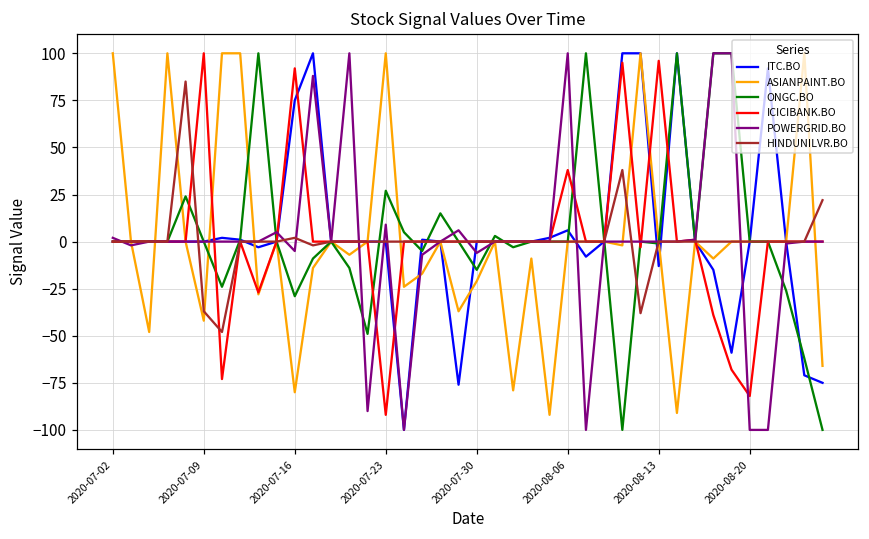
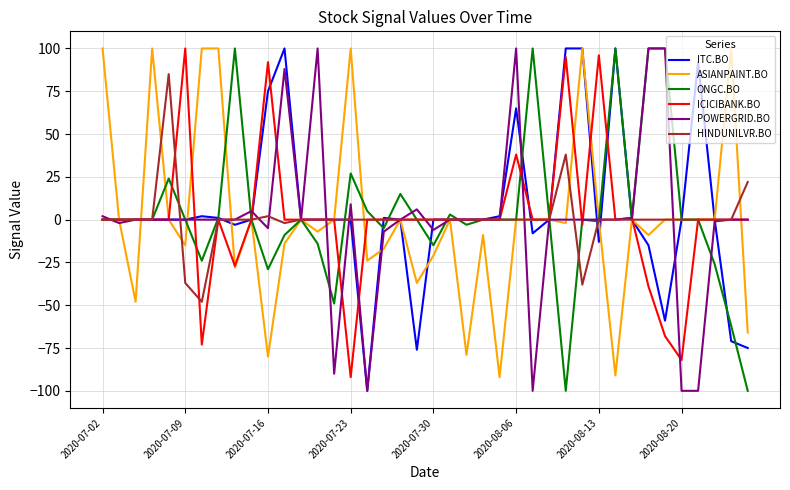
ASIANPAINT.BO, 2020-07-09: -42 -> -15
ITC.BO, 2020-08-06: 6 -> 65
